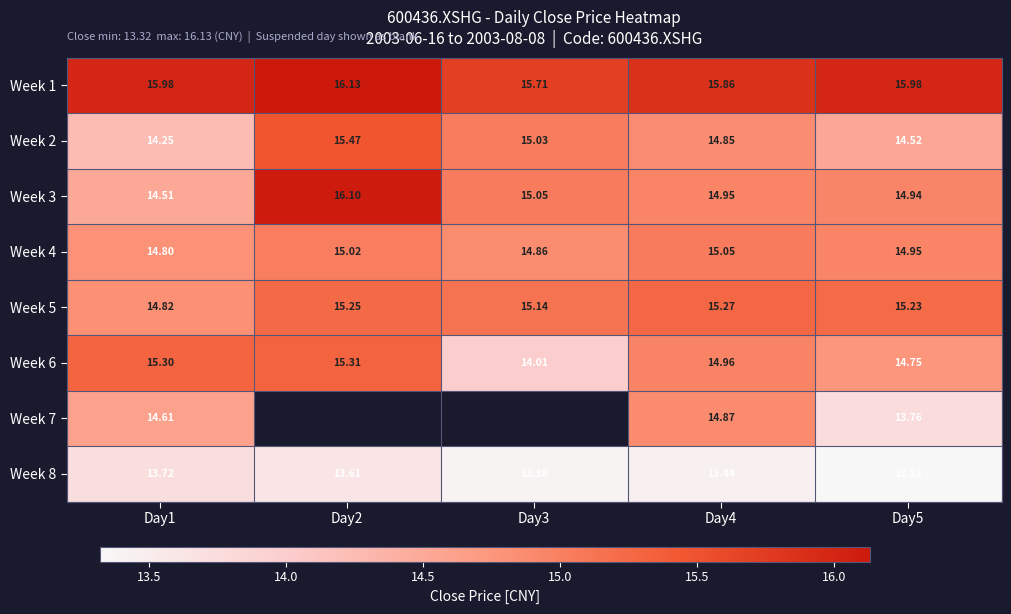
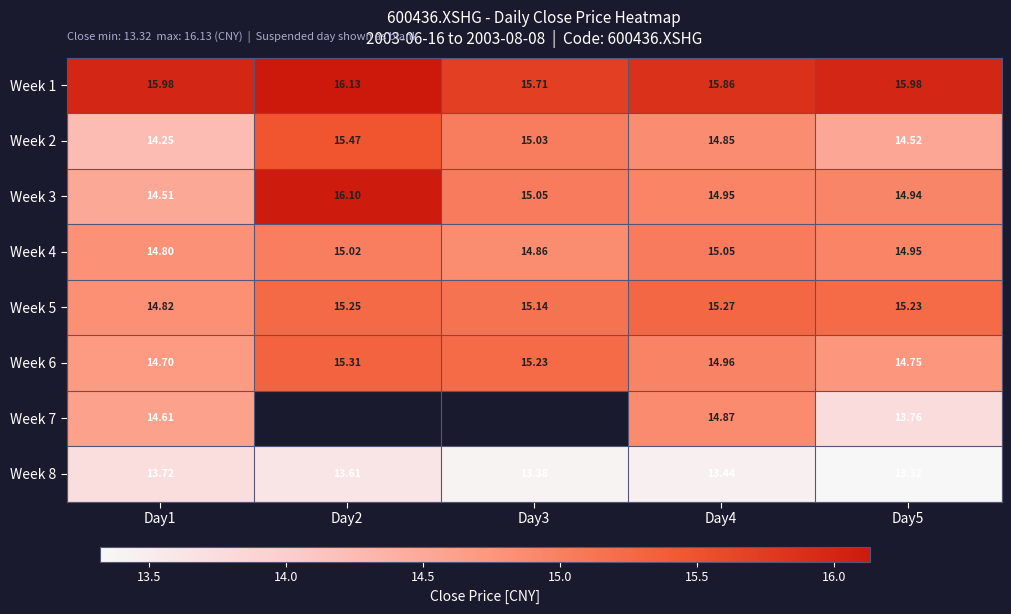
Week 6, Day1: 15.30 -> 14.70
Week 6, Day3: 14.01 -> 15.23
